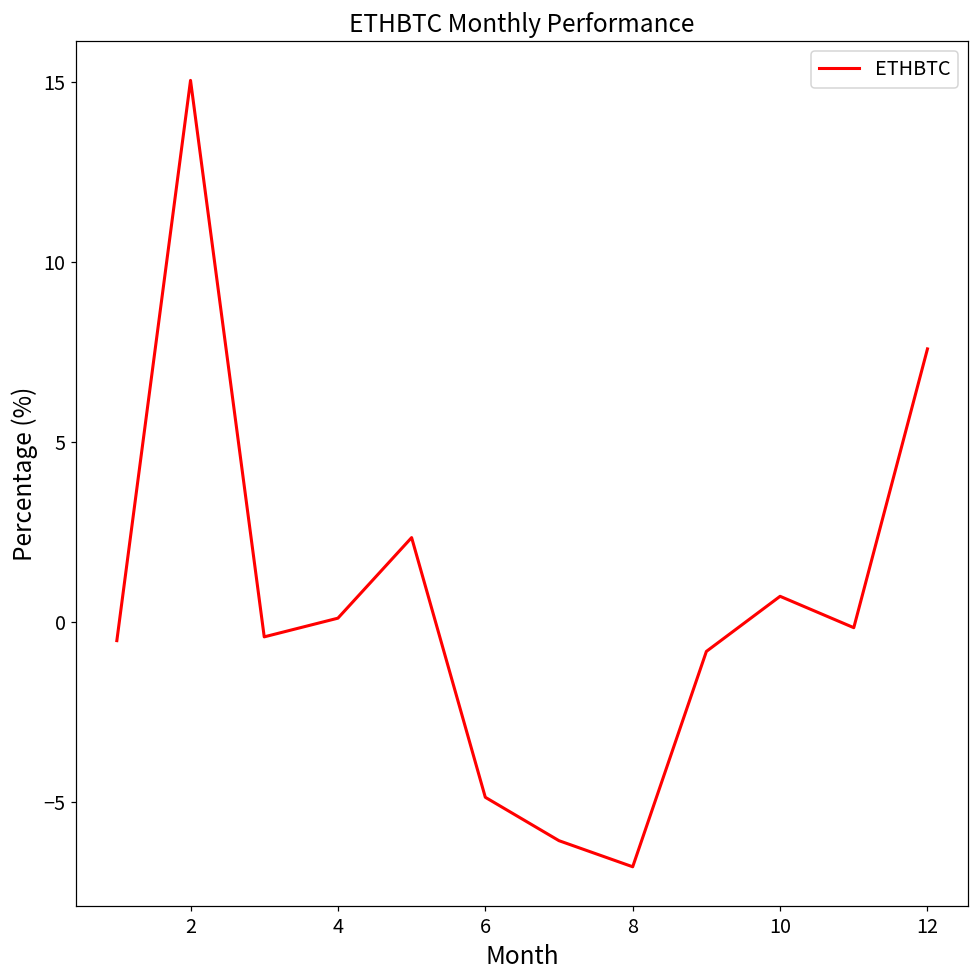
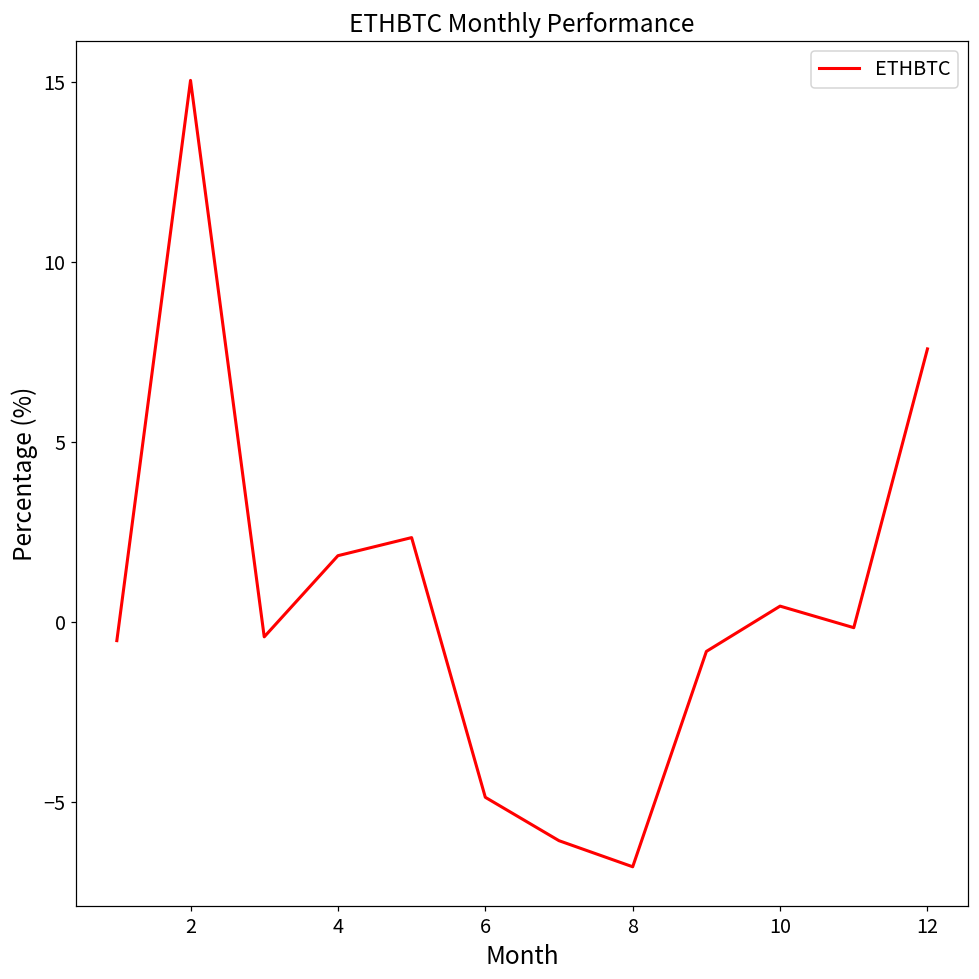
4: 0.1 -> 1.9
10: 0.7 -> 0.5
